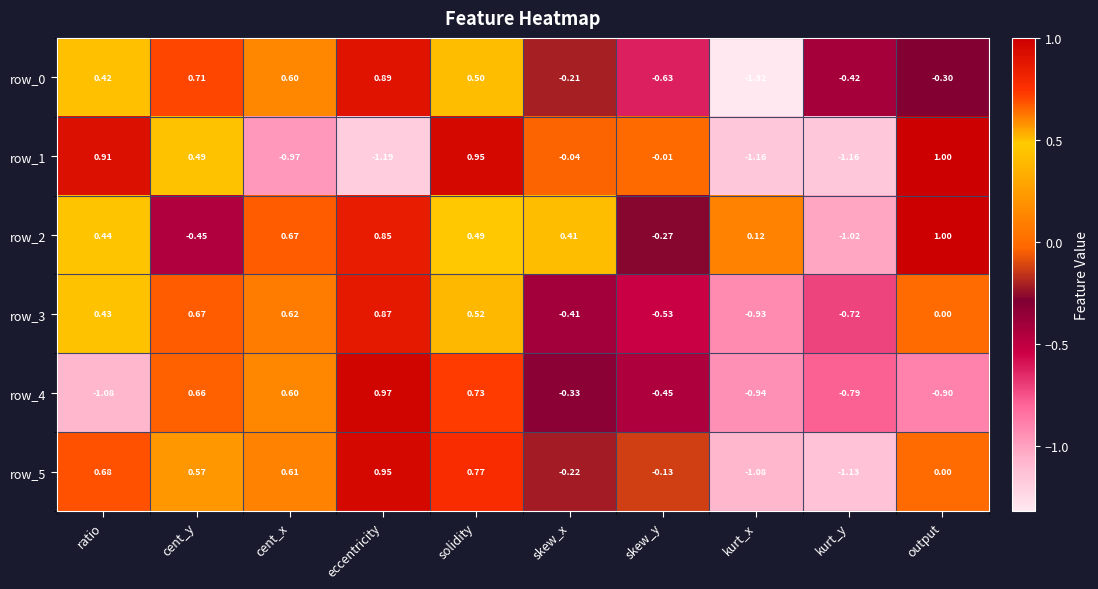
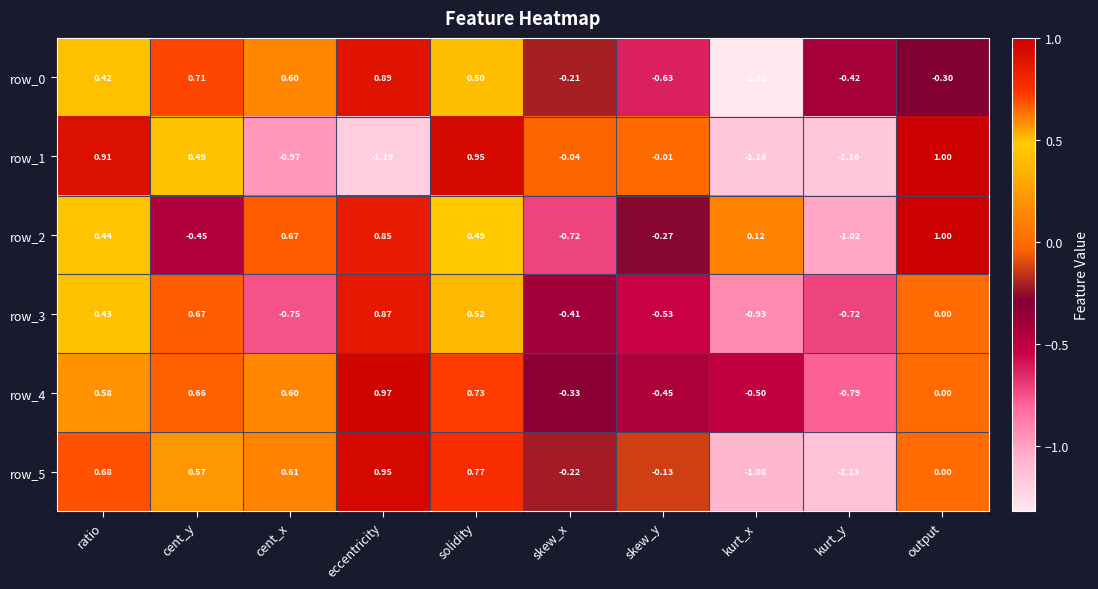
row_2, skew_x: 0.41 -> -0.72
row_3, cent_x: 0.62 -> -0.75
row_4, ratio: -1.08 -> 0.58
row_4, kurt_x: -0.94 -> -0.50
row_4, output: -0.90 -> 0.00
